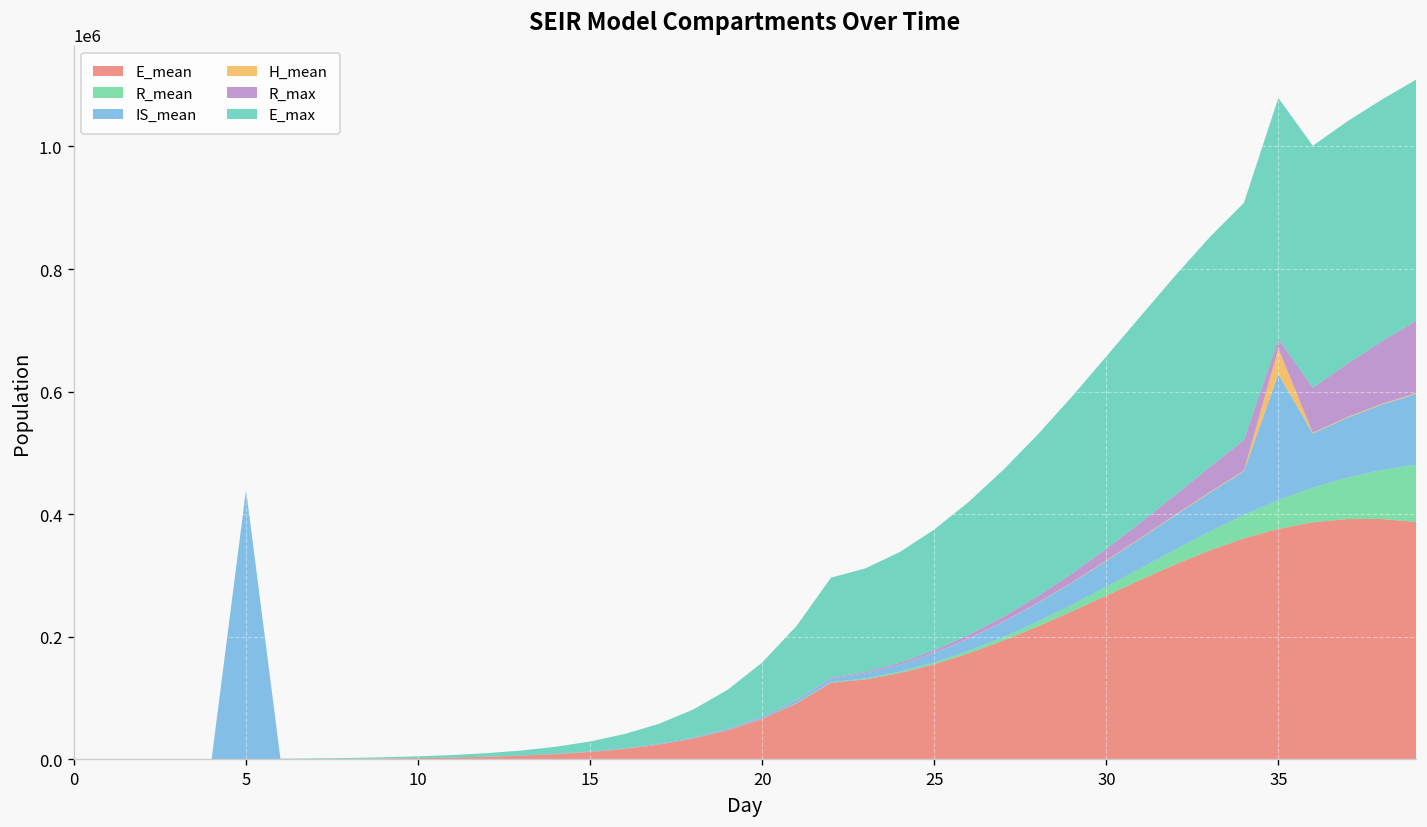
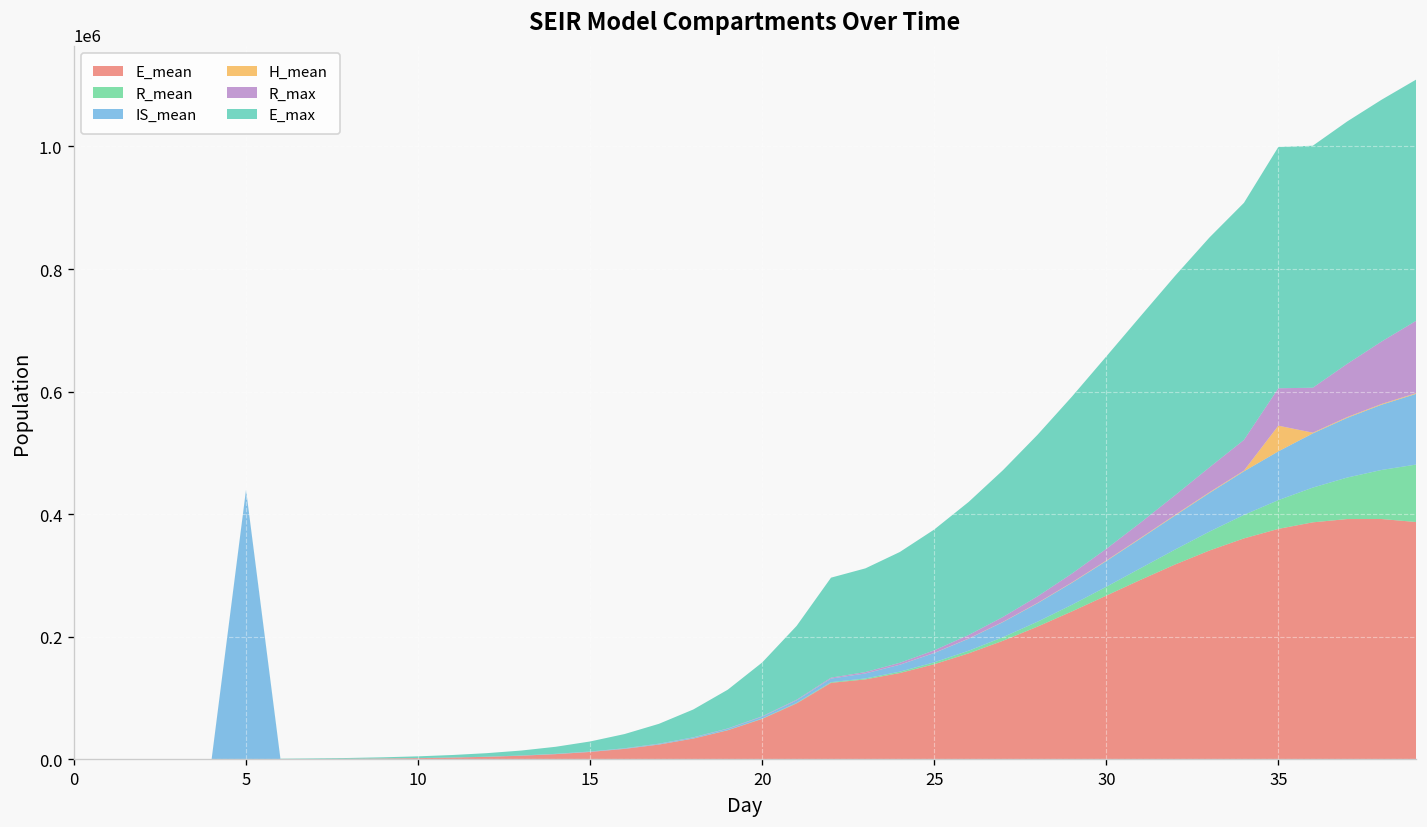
IS_mean, 35: 210000 -> 80000
R_max, 35: 20000 -> 60000
